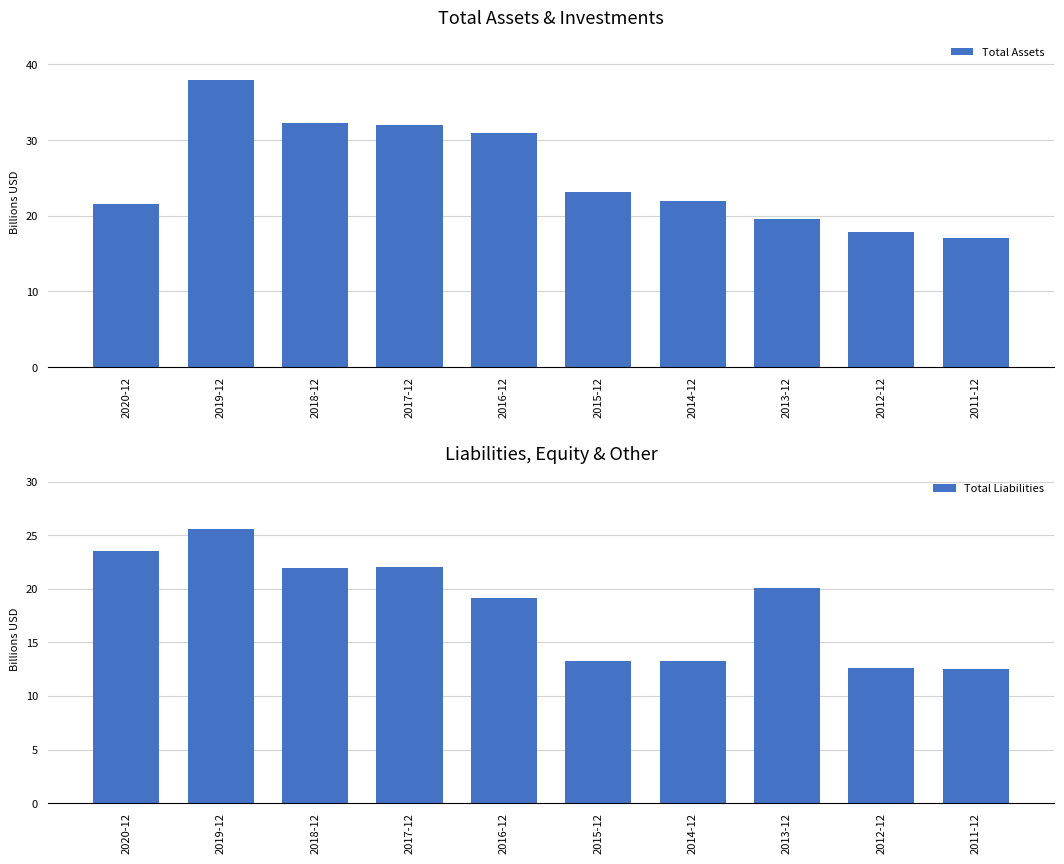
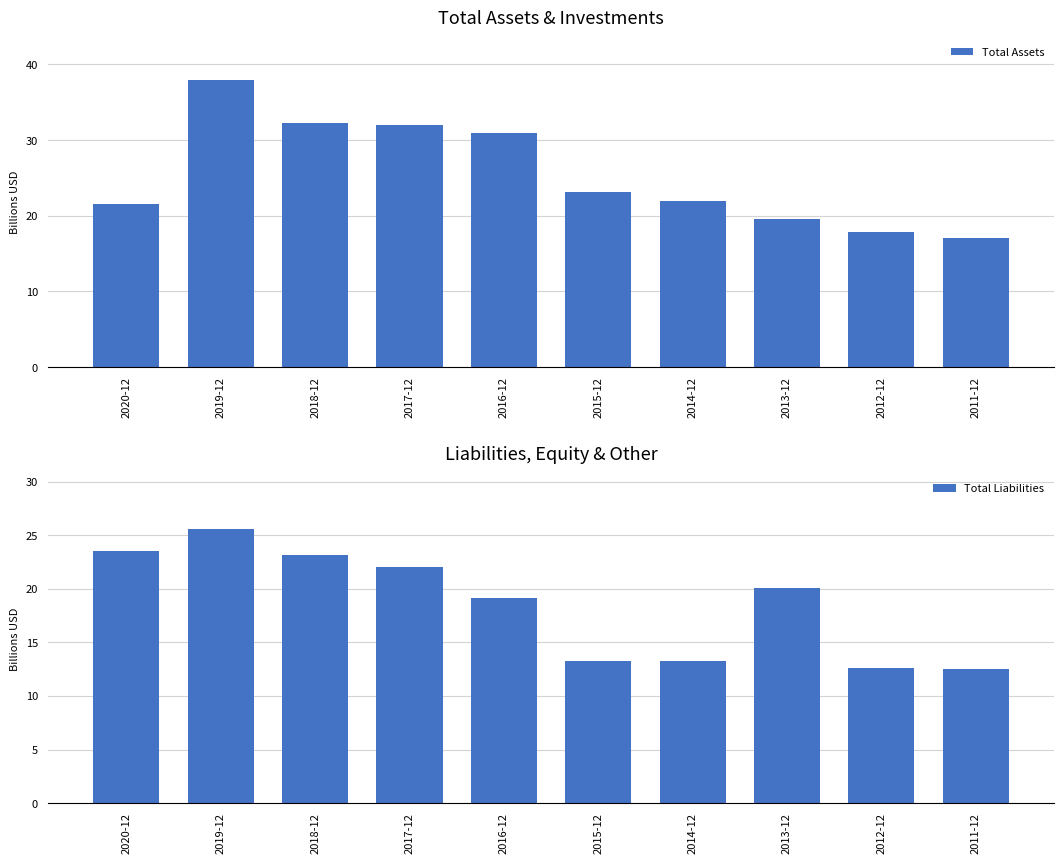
Liabilities, Equity & Other, 2018-12: 22.0 -> 23.1
